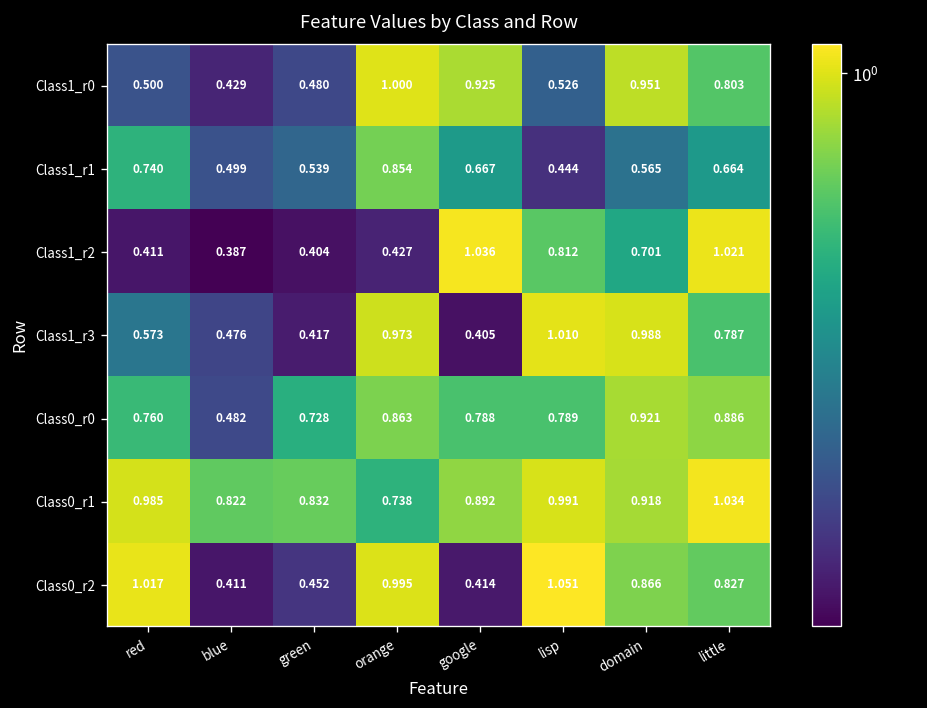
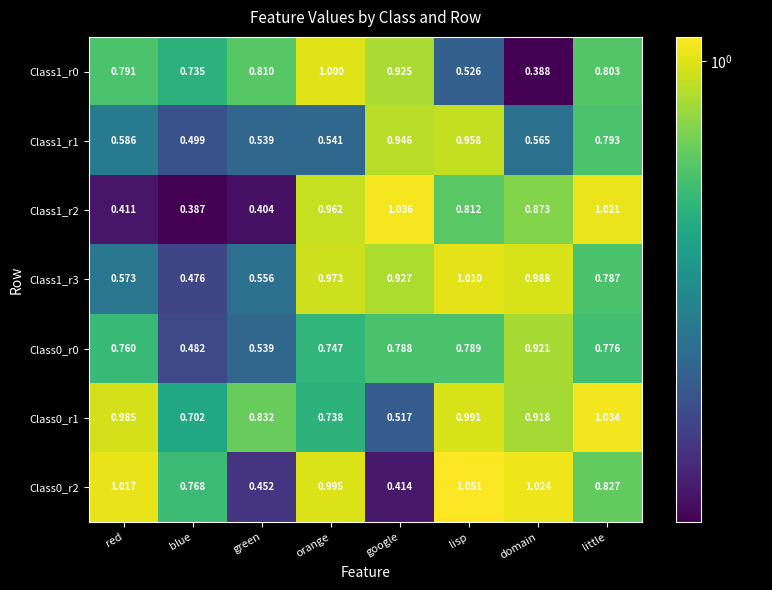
Class1_r0, red: 0.500 -> 0.791
Class1_r0, blue: 0.429 -> 0.735
Class1_r0, green: 0.480 -> 0.810
Class1_r0, domain: 0.951 -> 0.388
Class1_r1, red: 0.740 -> 0.586
Class1_r1, orange: 0.854 -> 0.541
Class1_r1, google: 0.667 -> 0.946
Class1_r1, lisp: 0.444 -> 0.958
Class1_r1, little: 0.664 -> 0.793
Class1_r2, orange: 0.427 -> 0.962
Class1_r2, domain: 0.701 -> 0.873
Class1_r3, green: 0.417 -> 0.556
Class1_r3, google: 0.405 -> 0.927
Class0_r0, green: 0.728 -> 0.539
Class0_r0, orange: 0.863 -> 0.747
Class0_r0, little: 0.886 -> 0.776
Class0_r1, blue: 0.822 -> 0.702
Class0_r1, google: 0.892 -> 0.517
Class0_r2, blue: 0.411 -> 0.768
Class0_r2, domain: 0.866 -> 1.024
